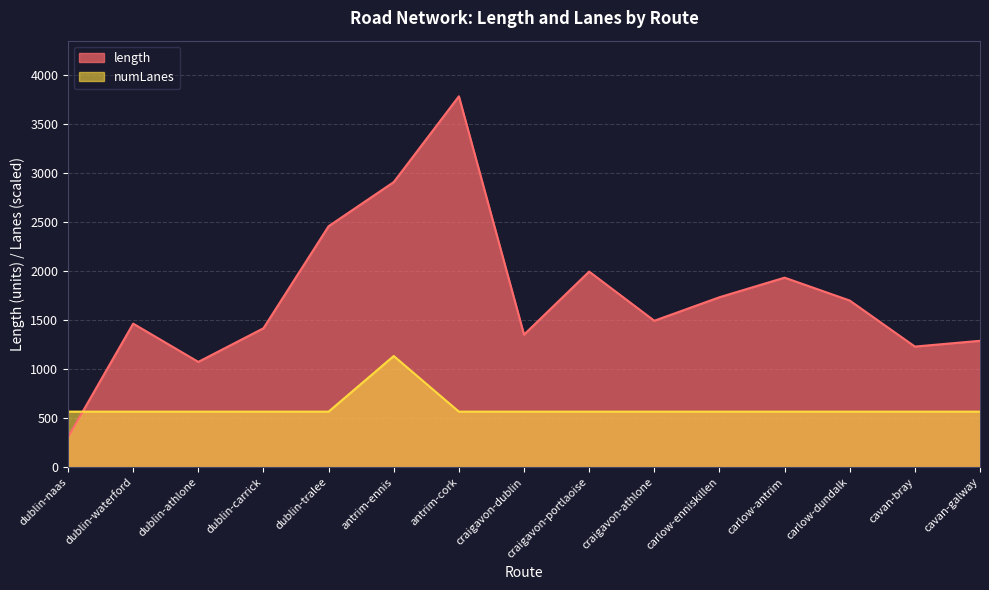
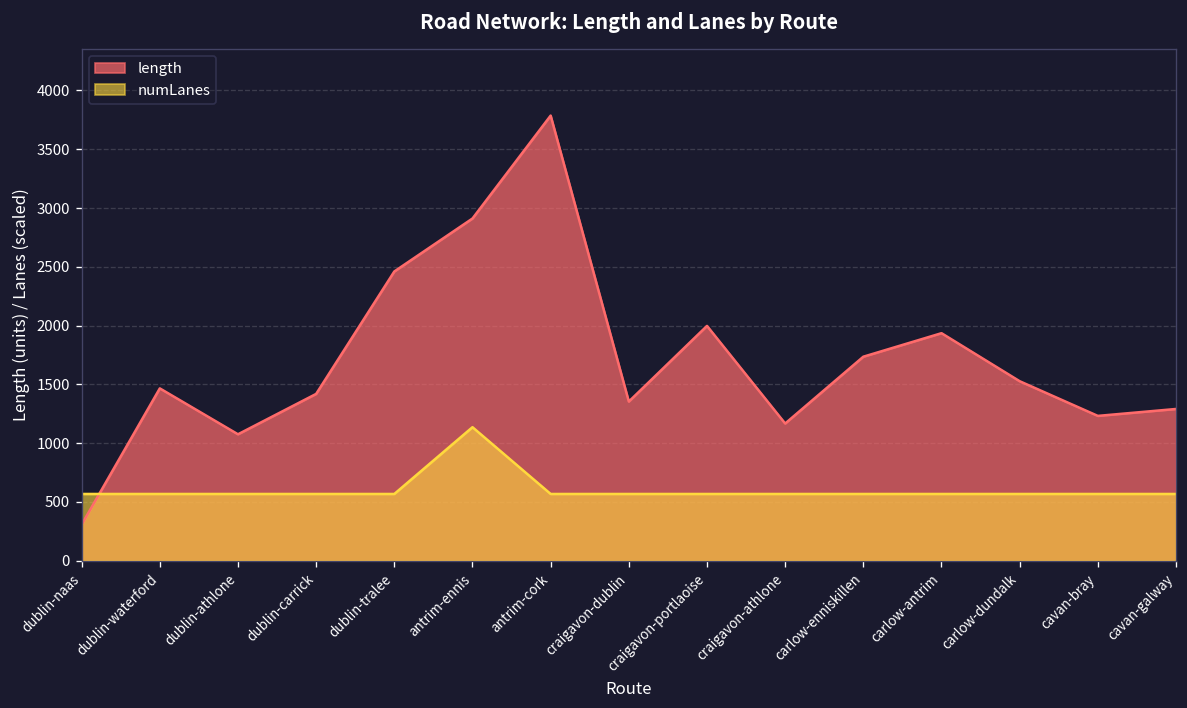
length, craigavon-athlone: 1500 -> 1200
length, carlow-dundalk: 1700 -> 1500
